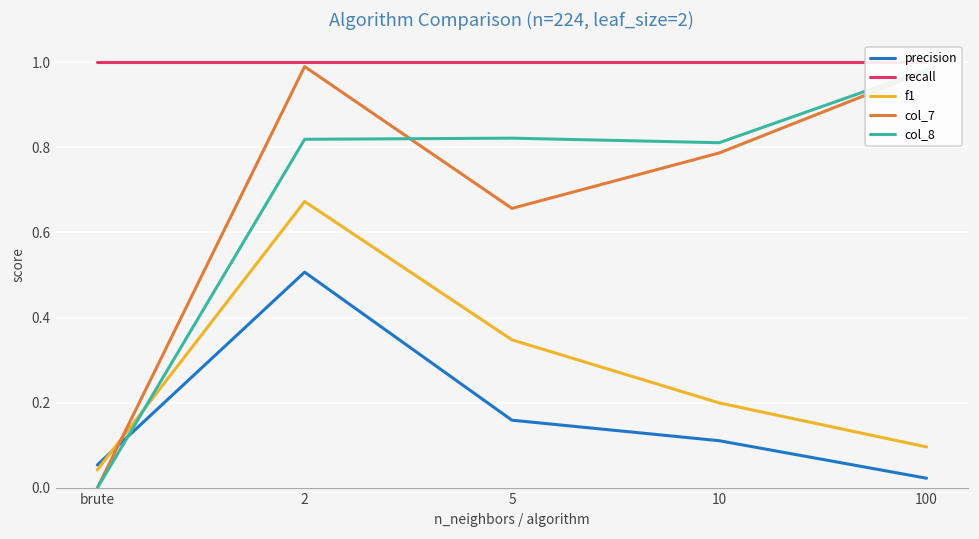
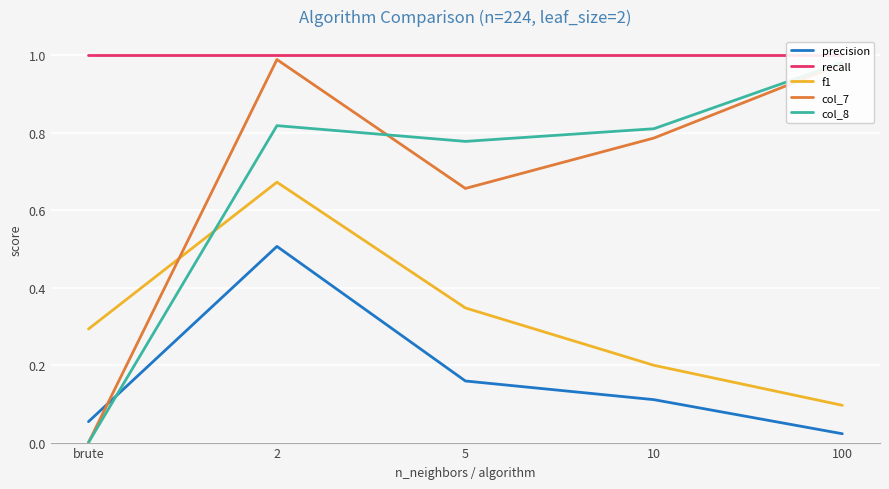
f1, brute: 0.04 -> 0.29
col_8, 5: 0.82 -> 0.78
